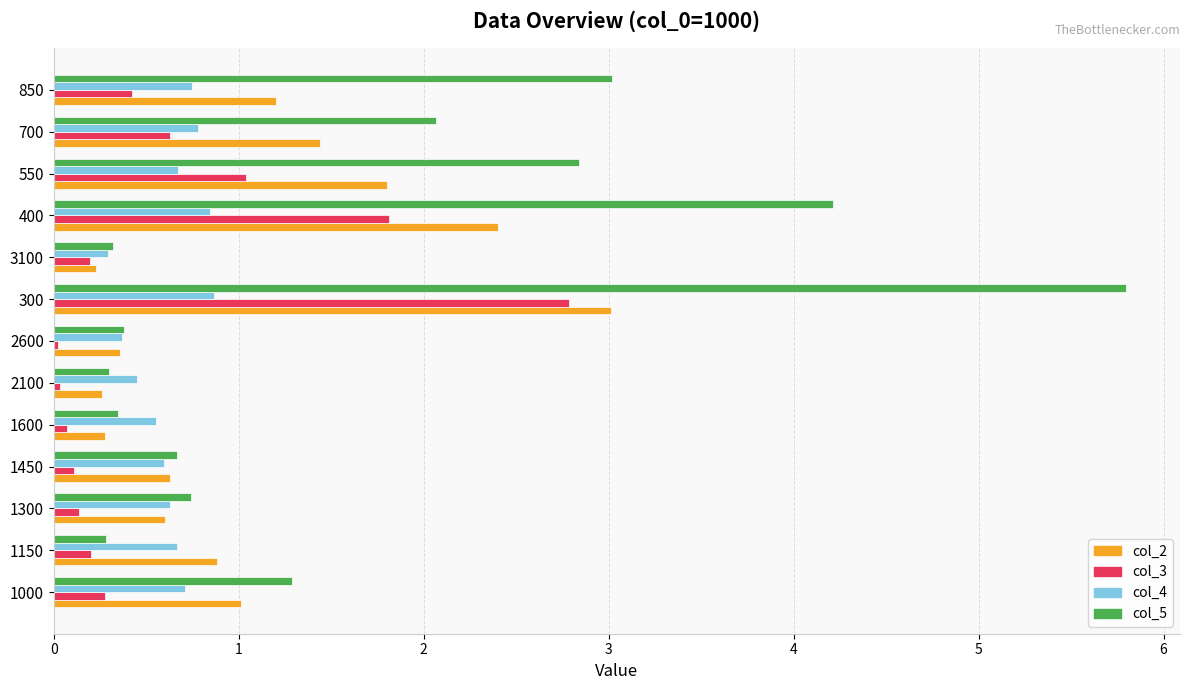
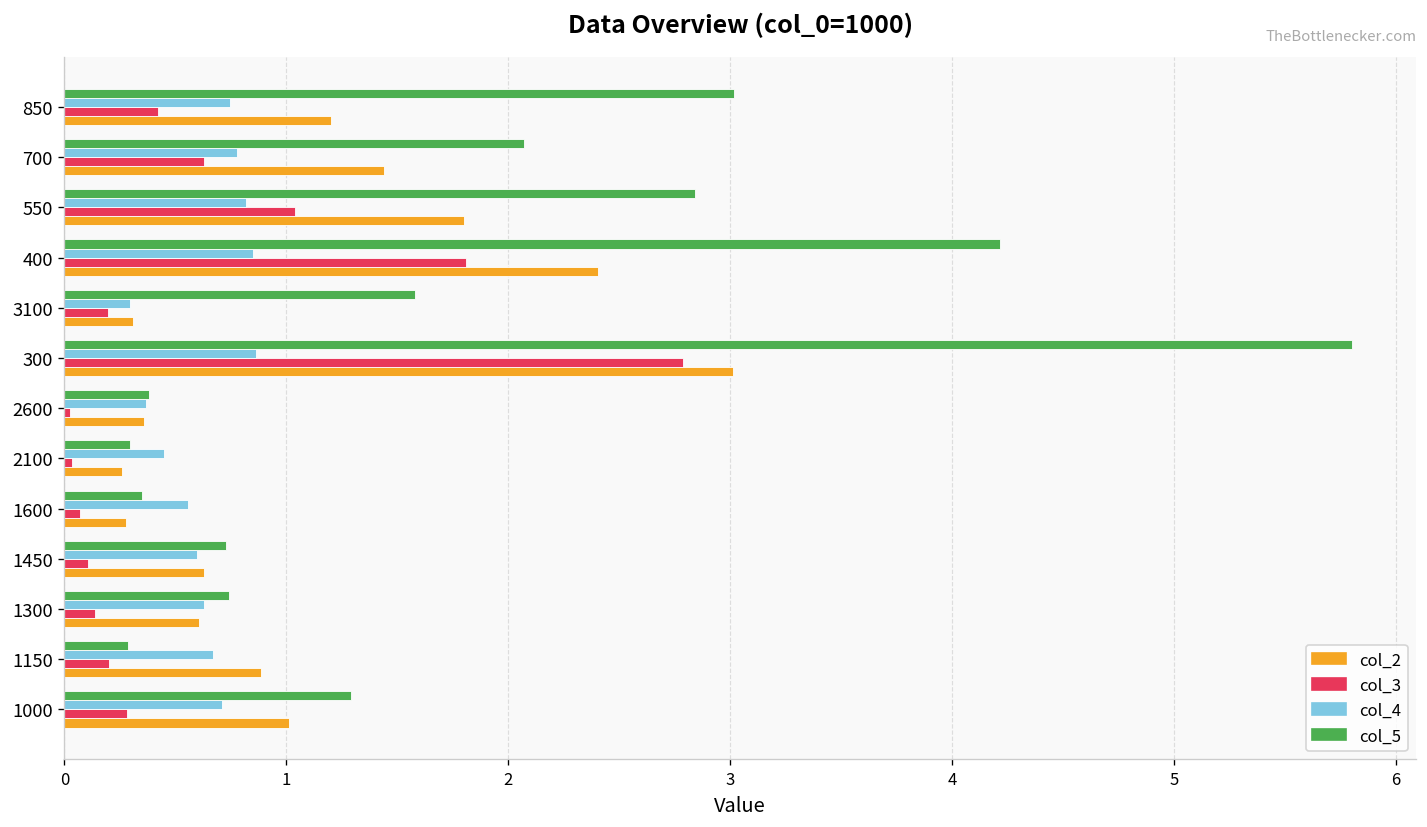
col_4, 550: 0.67 -> 0.82
col_5, 3100: 0.32 -> 1.58
col_2, 3100: 0.23 -> 0.31
col_5, 1450: 0.67 -> 0.73
